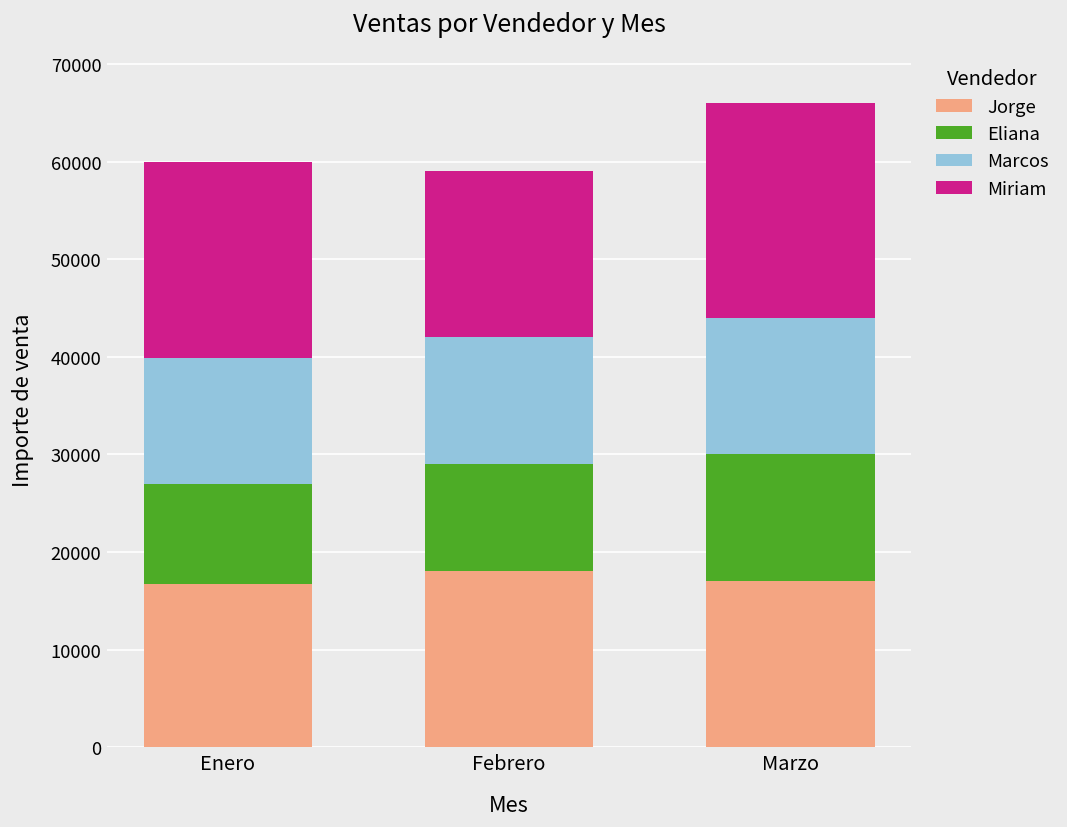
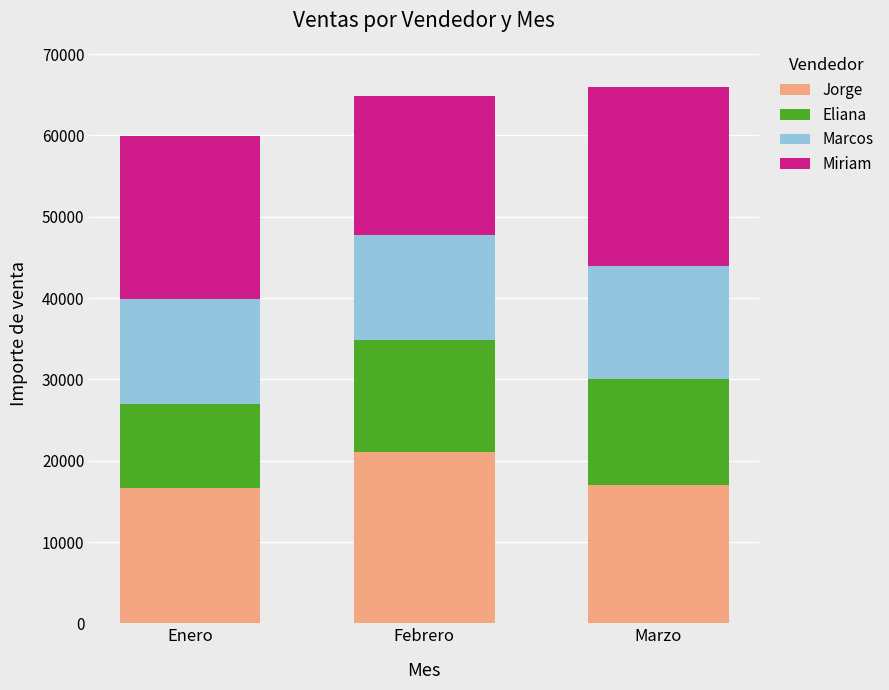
Jorge, Febrero: 18000 -> 21000
Eliana, Febrero: 11000 -> 14000
